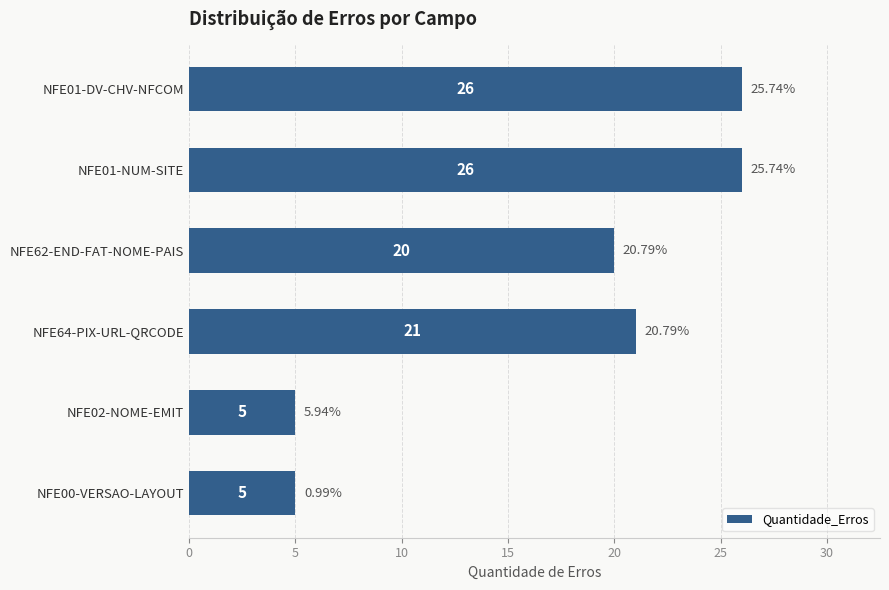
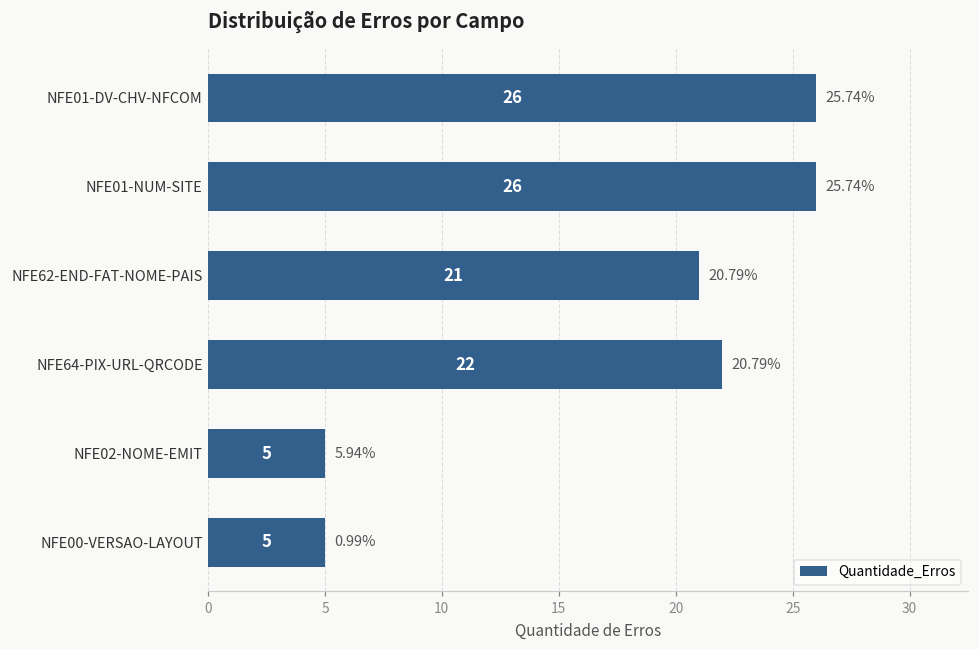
NFE62-END-FAT-NOME-PAIS: 20 -> 21
NFE64-PIX-URL-QRCODE: 21 -> 22
